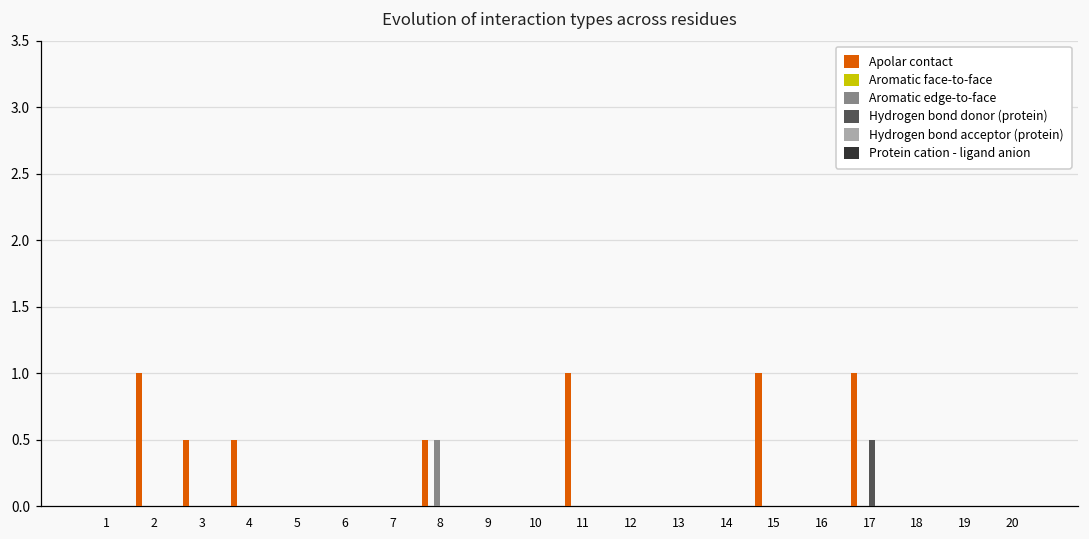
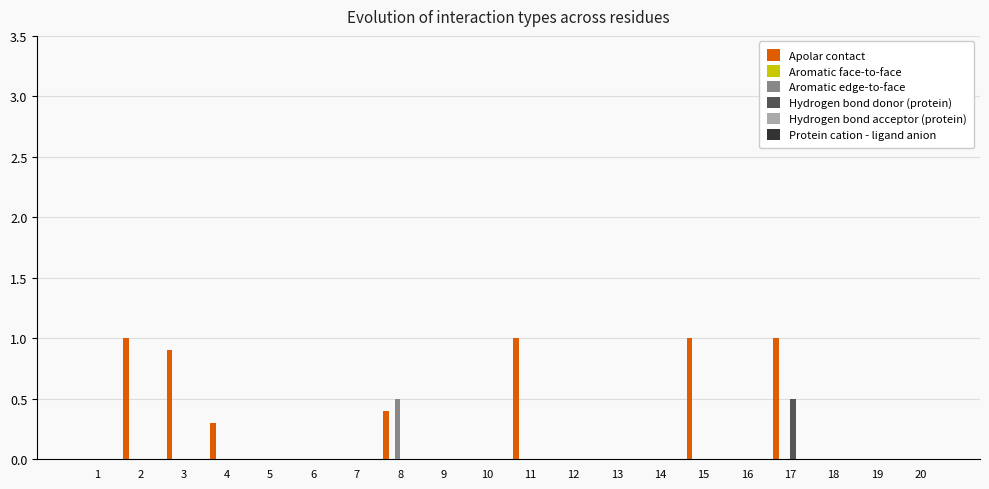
Apolar contact, 3: 0.5 -> 0.9
Apolar contact, 4: 0.5 -> 0.3
Apolar contact, 8: 0.5 -> 0.4
